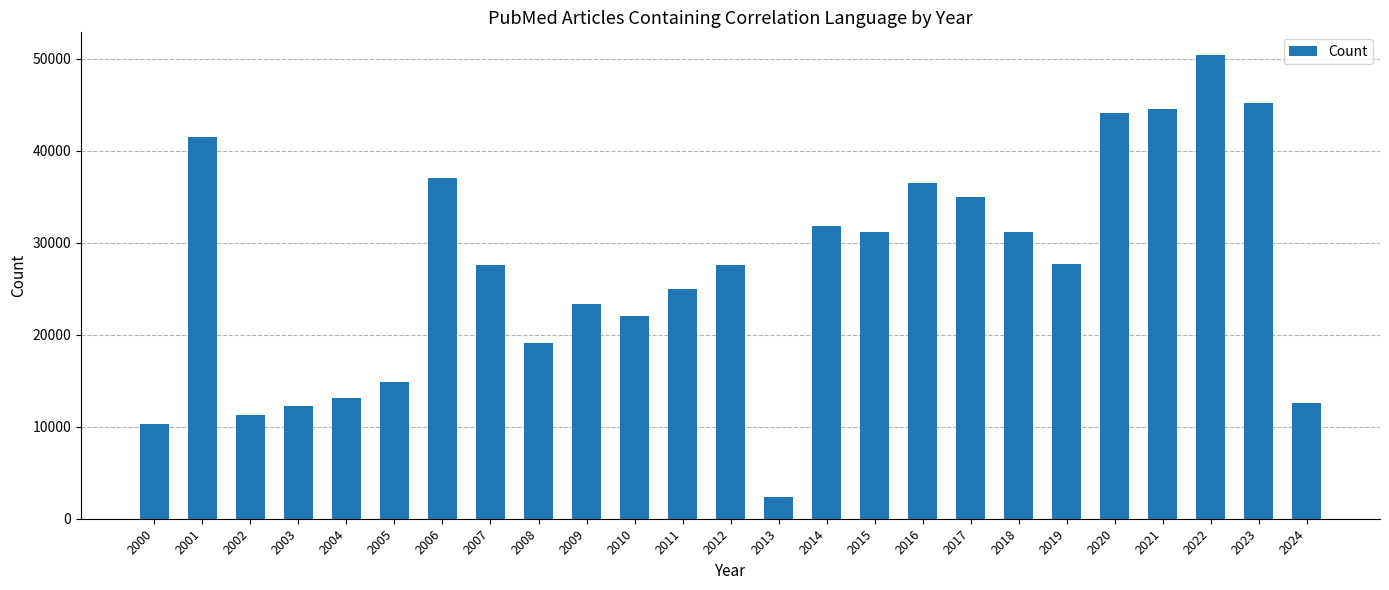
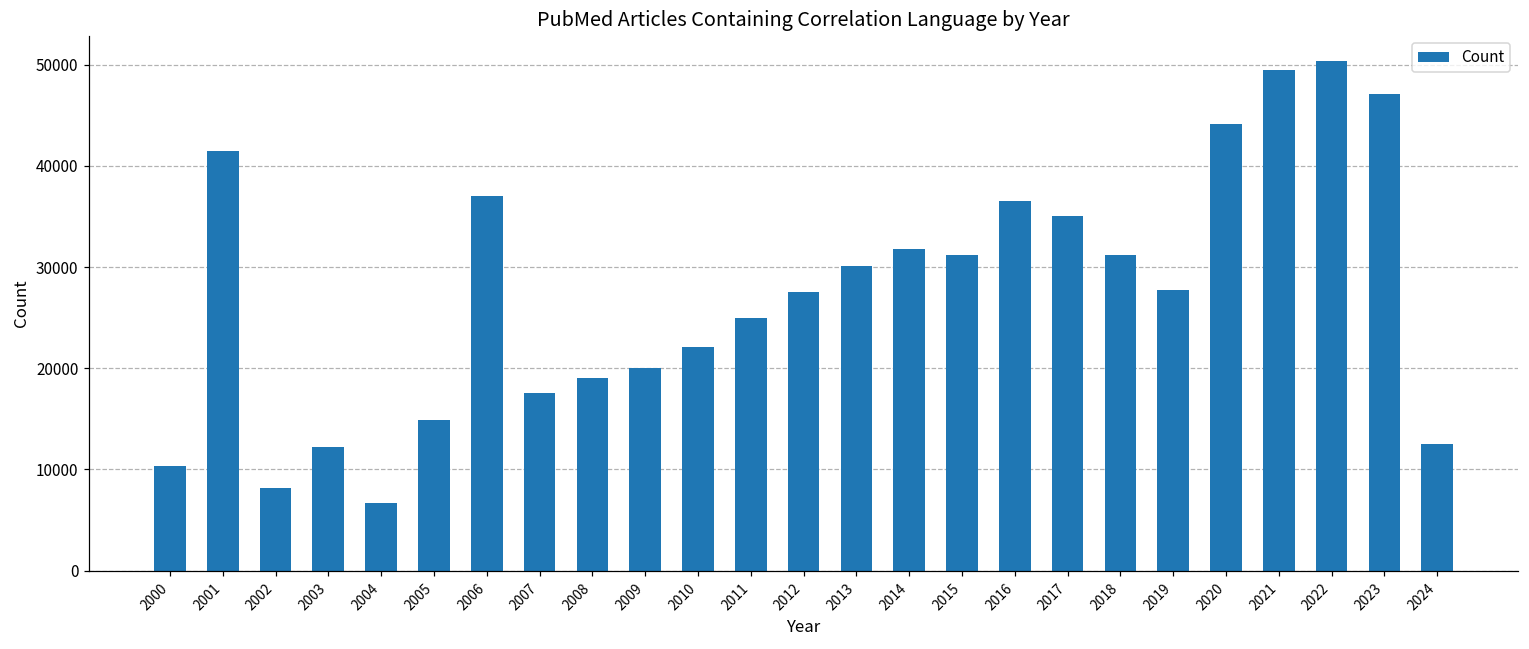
2002: 11000 -> 8000
2004: 13000 -> 7000
2007: 28000 -> 18000
2009: 23000 -> 20000
2013: 2000 -> 30000
2021: 45000 -> 49000
2023: 45000 -> 47000
